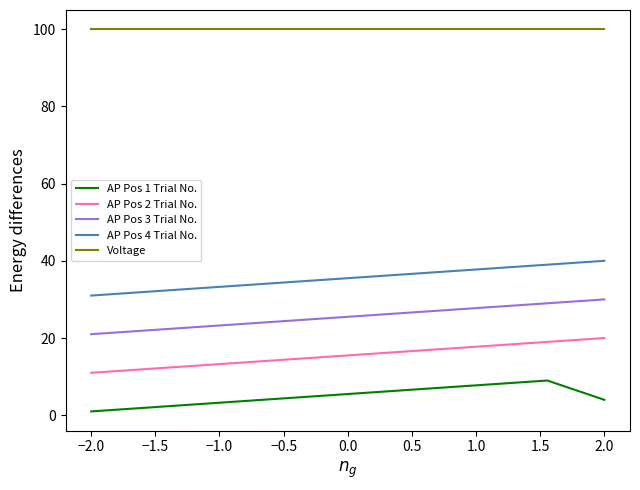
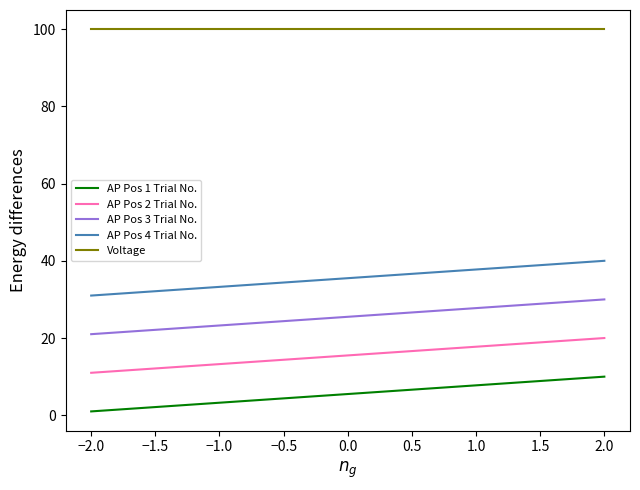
AP Pos 1 Trial No., 2.0: 4 -> 10
